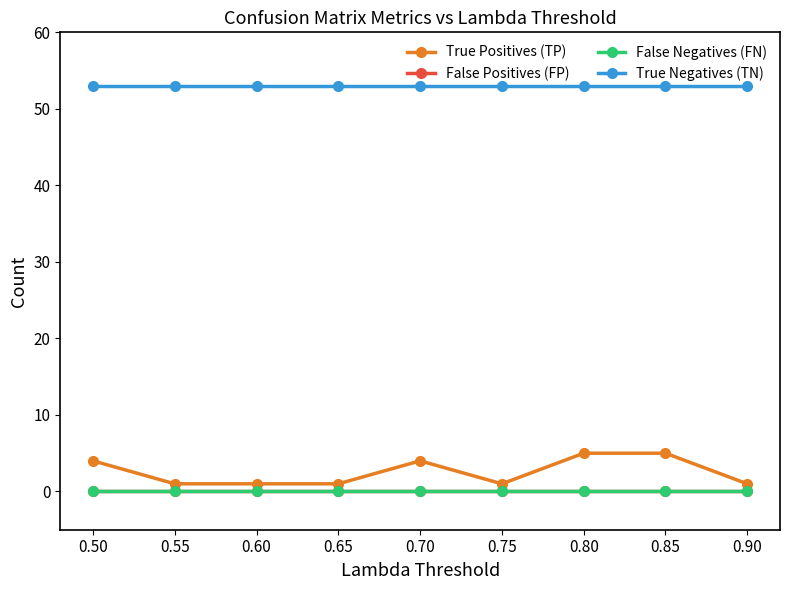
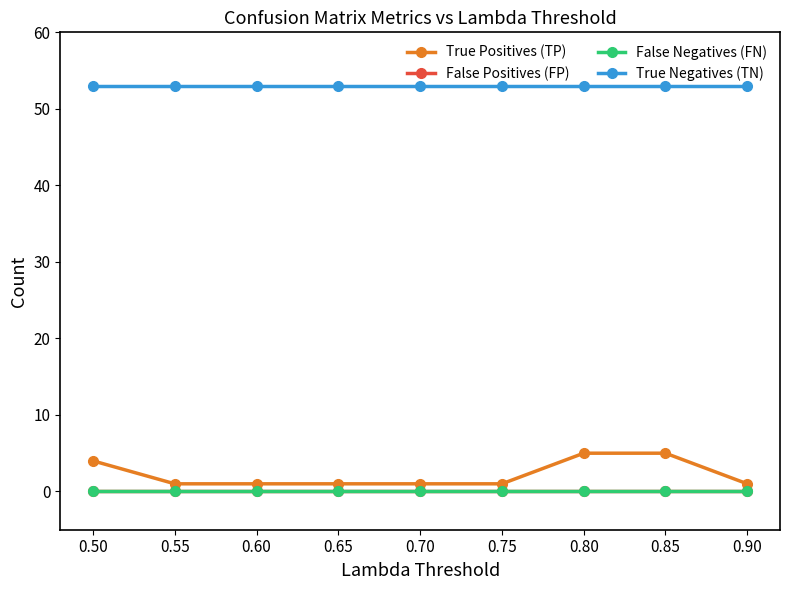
True Positives (TP), 0.70: 4 -> 1
